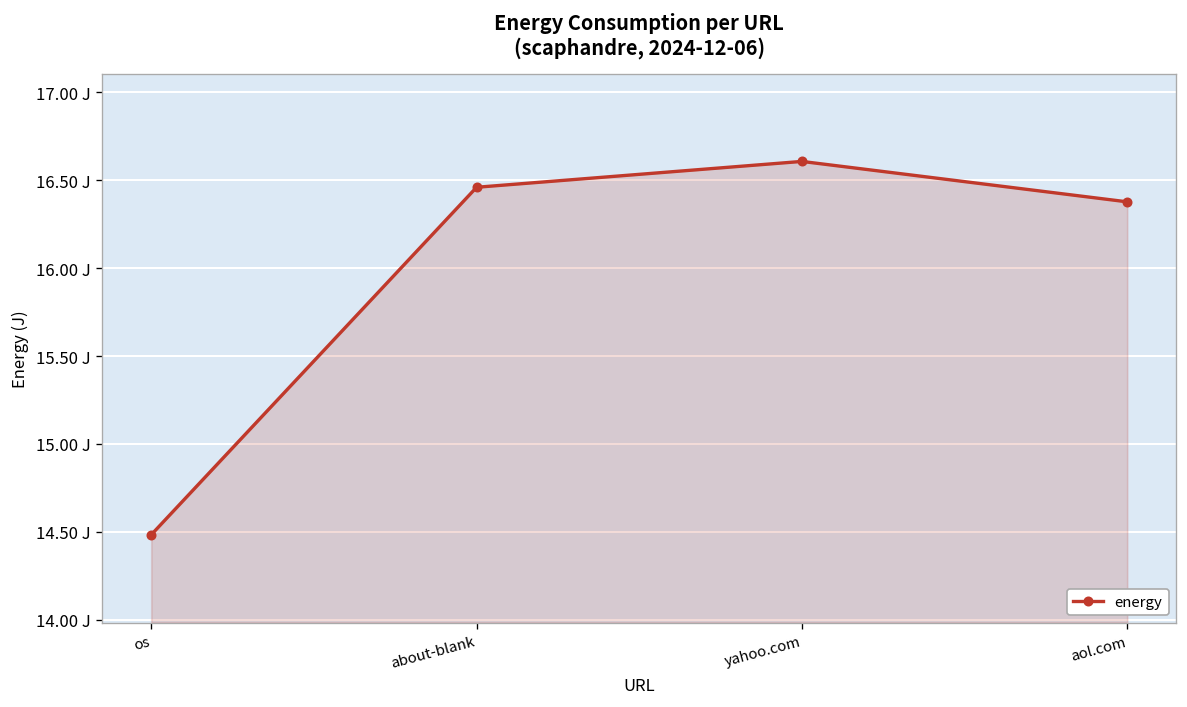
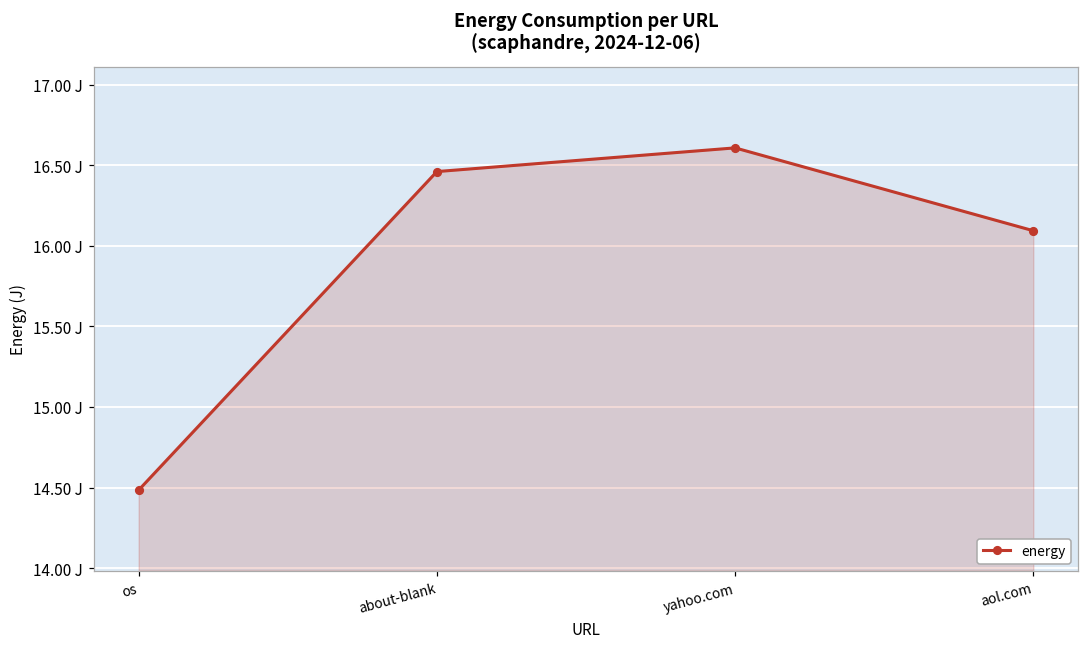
aol.com: 16.38 J -> 16.09 J
